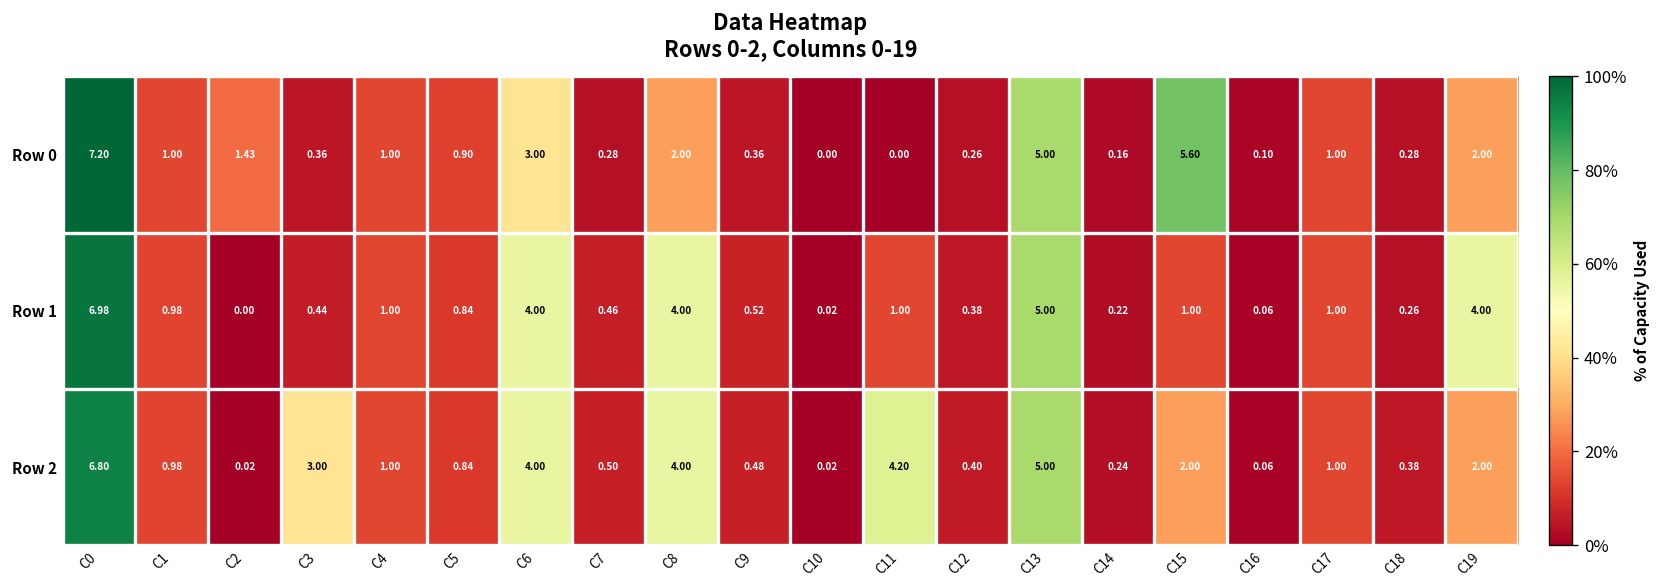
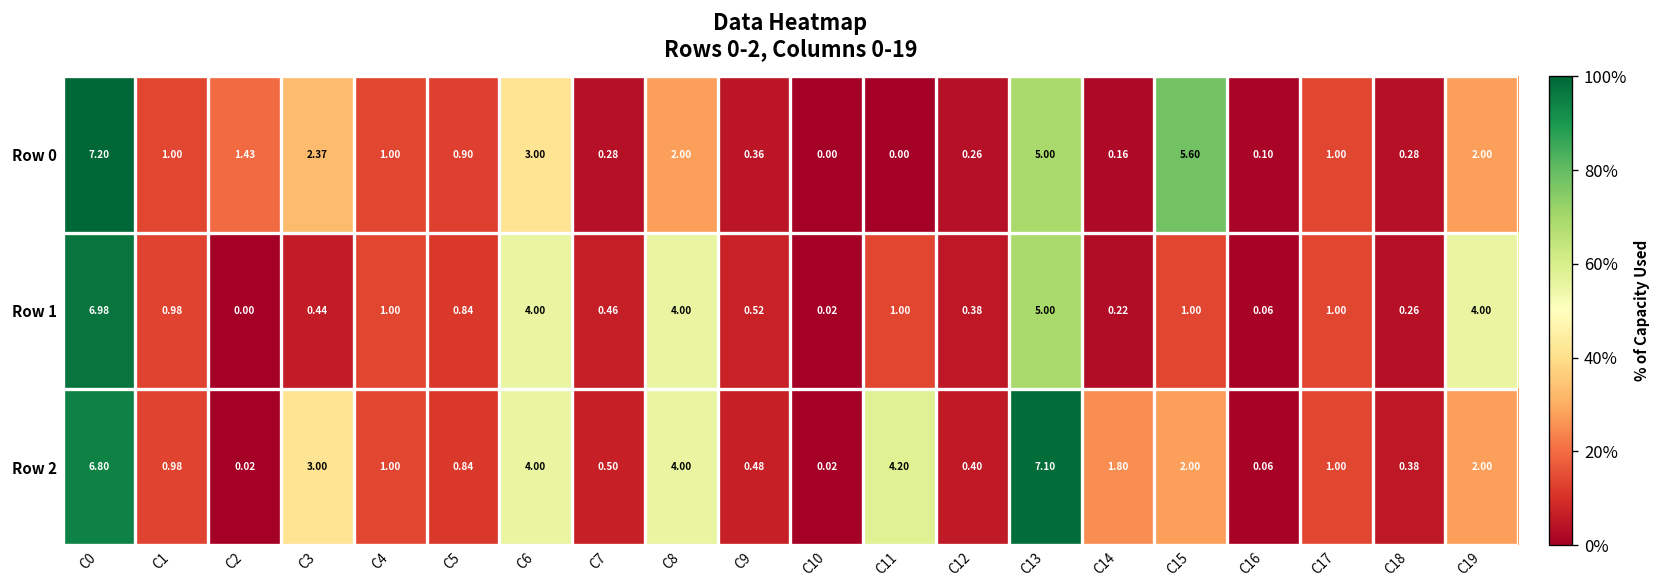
Row 0, C3: 0.36 -> 2.37
Row 2, C13: 5.00 -> 7.10
Row 2, C14: 0.24 -> 1.80
